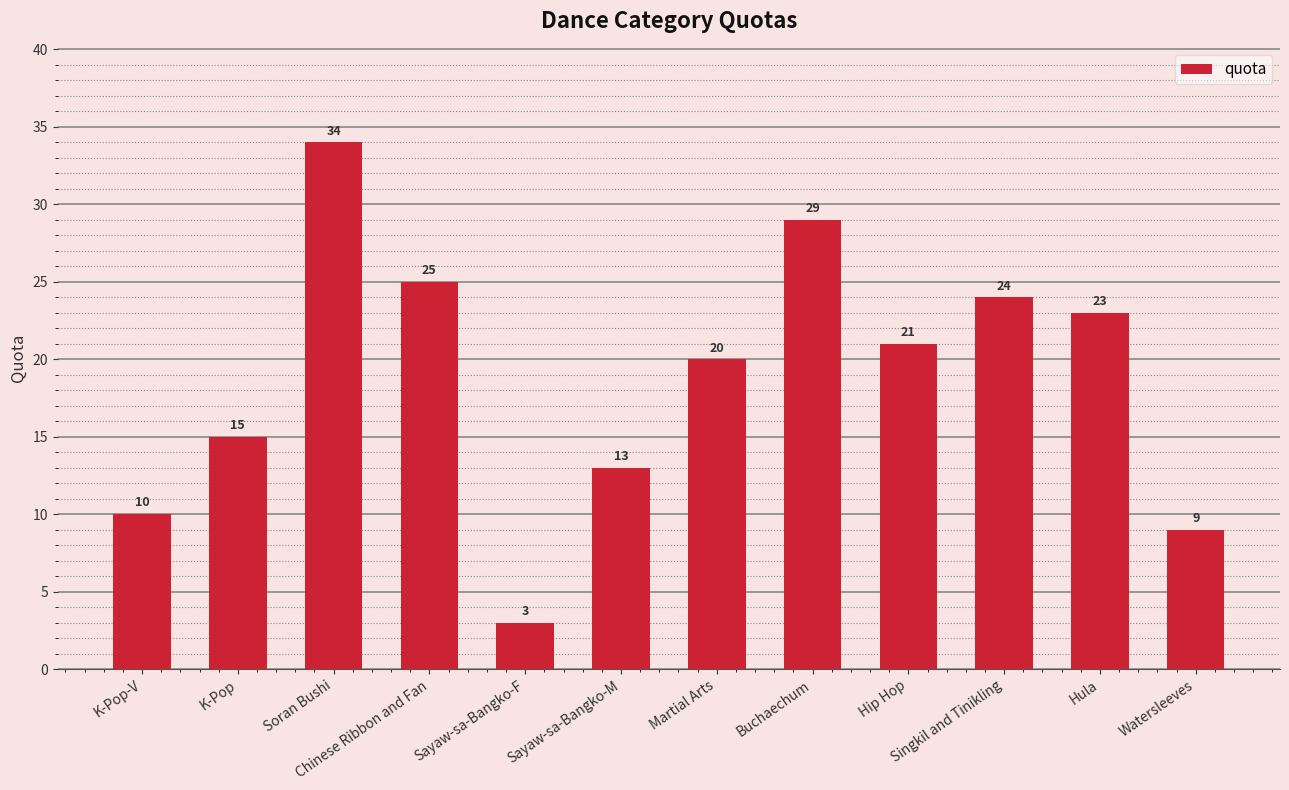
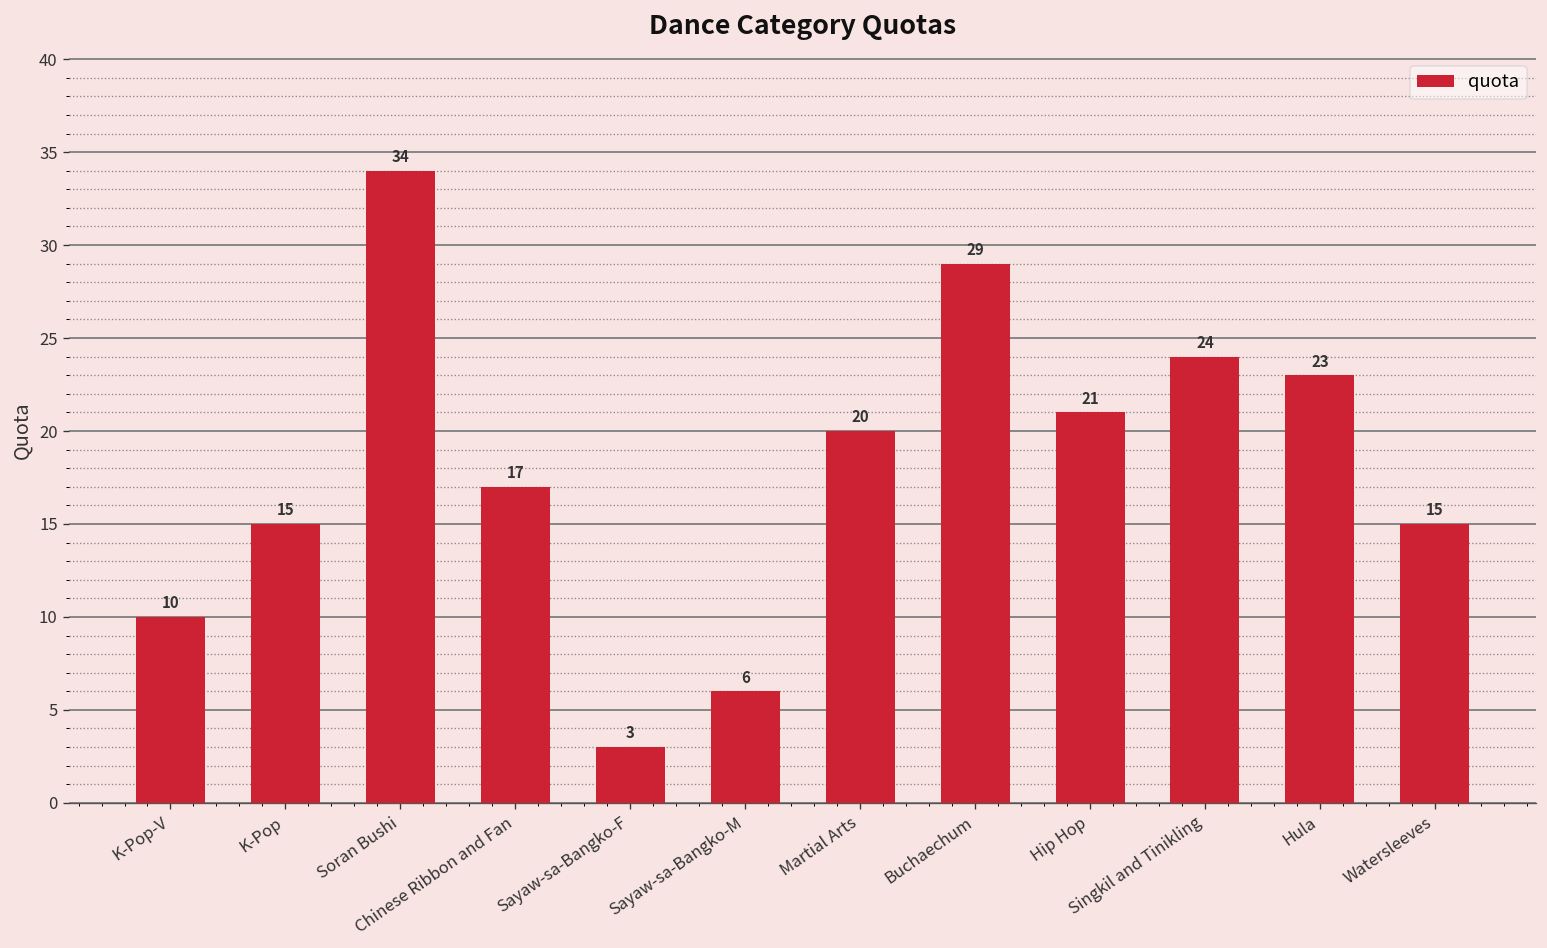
Chinese Ribbon and Fan: 25 -> 17
Sayaw-sa-Bangko-M: 13 -> 6
Watersleeves: 9 -> 15
